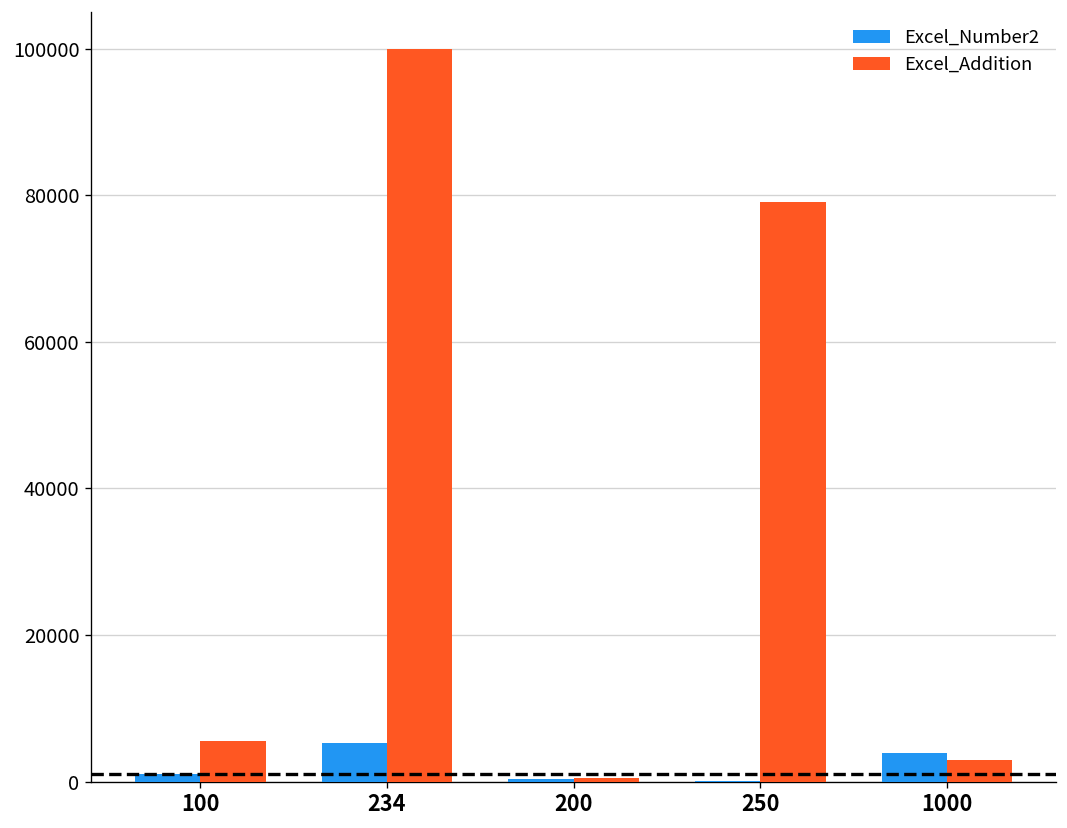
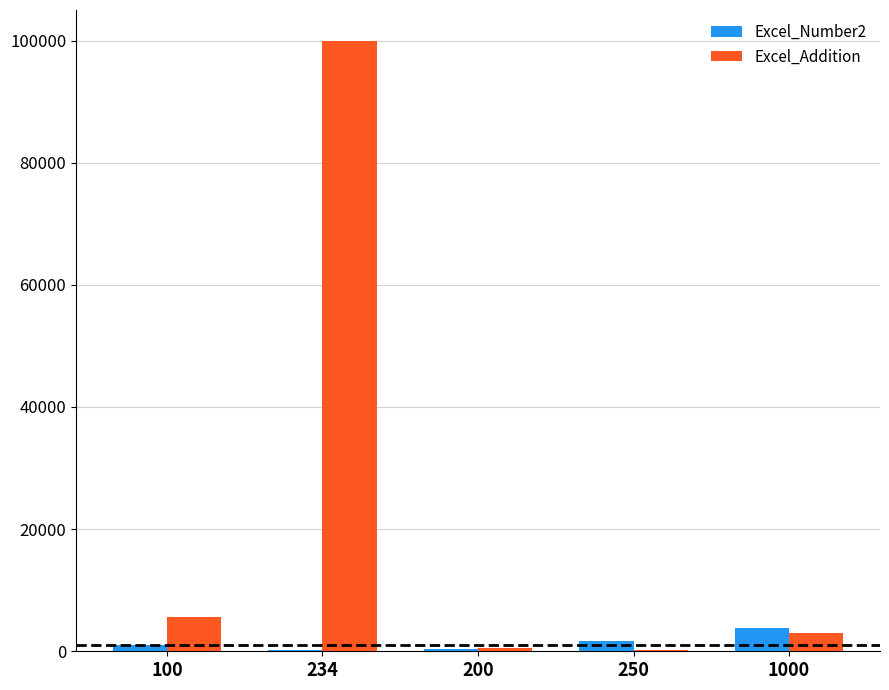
Excel_Number2, 234: 5000 -> 0
Excel_Number2, 250: 0 -> 2000
Excel_Addition, 250: 79000 -> 0
